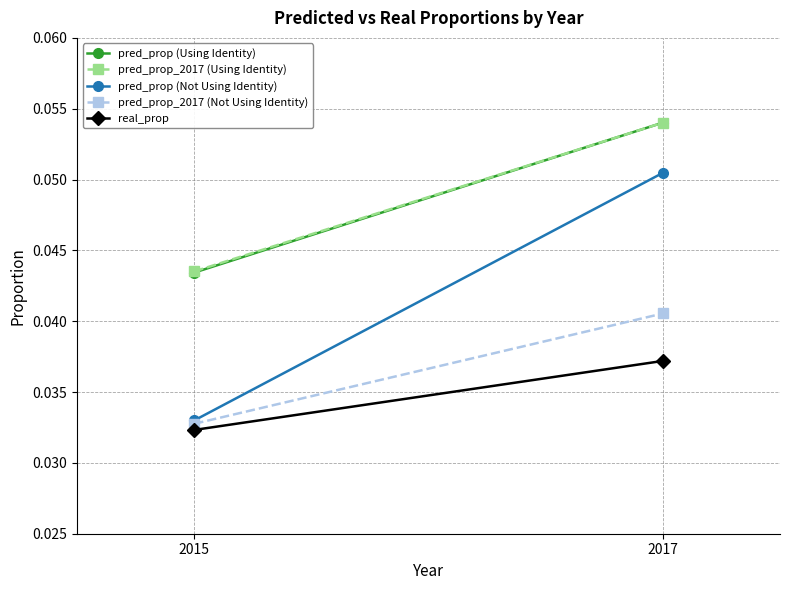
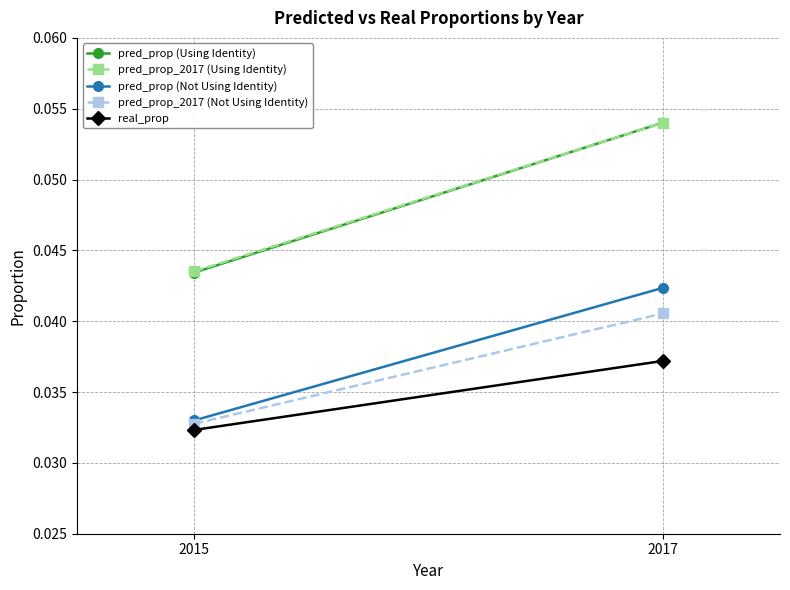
pred_prop (Not Using Identity), 2017: 0.0505 -> 0.0424
